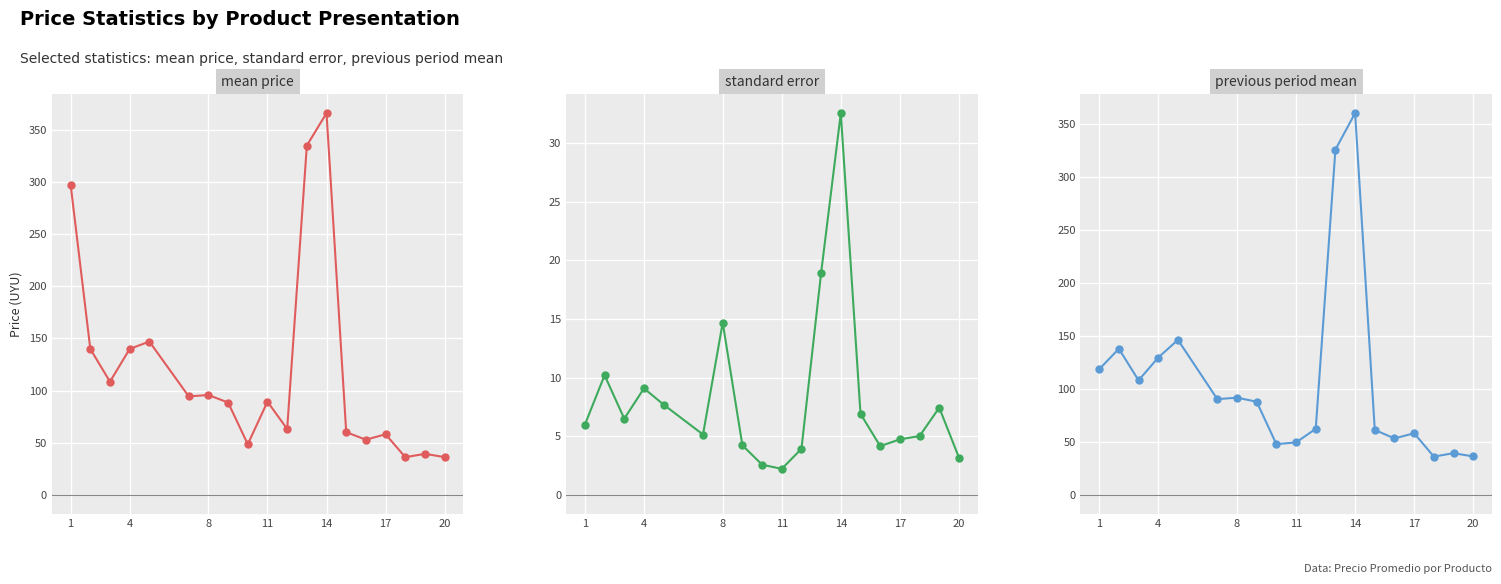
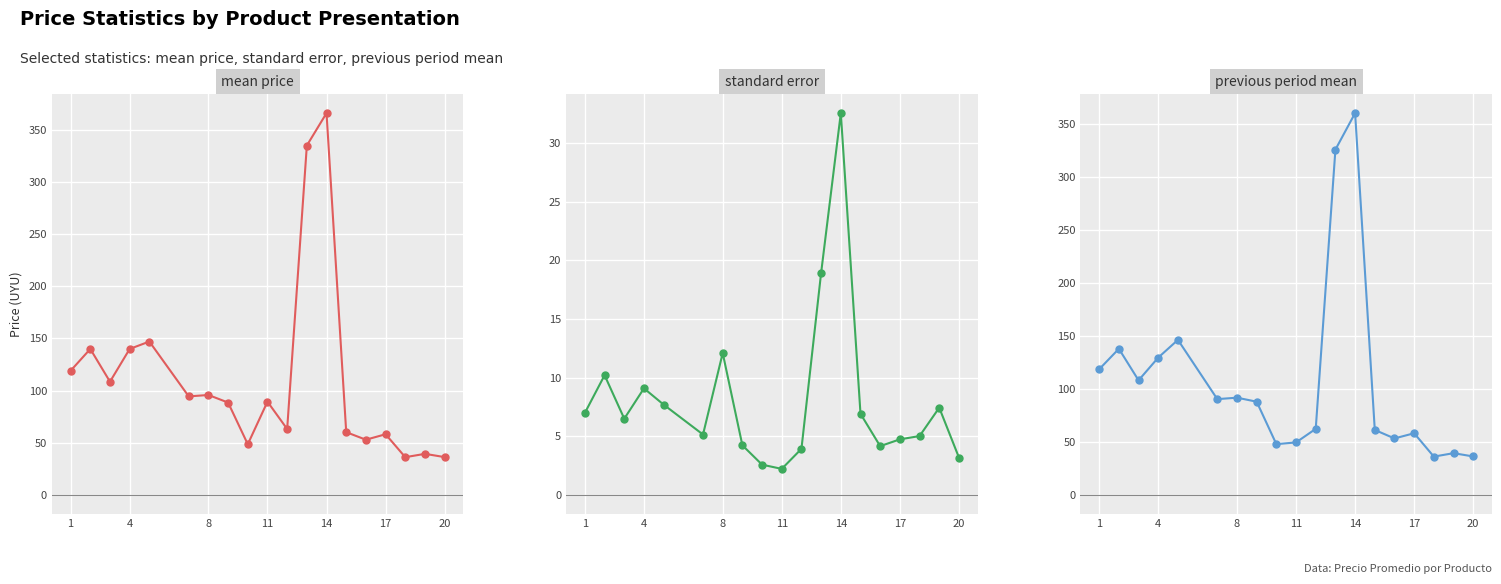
mean price, 1: 298 -> 119
standard error, 1: 6 -> 7
standard error, 8: 14.7 -> 12.1
